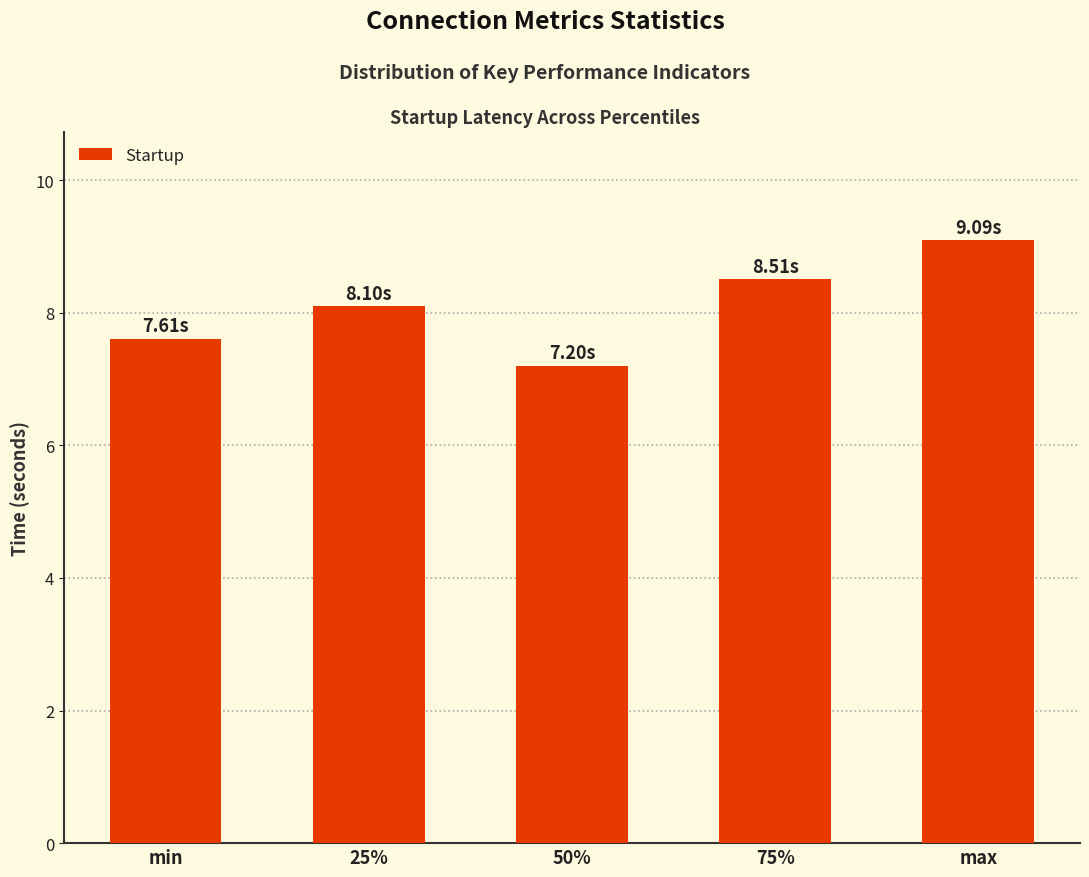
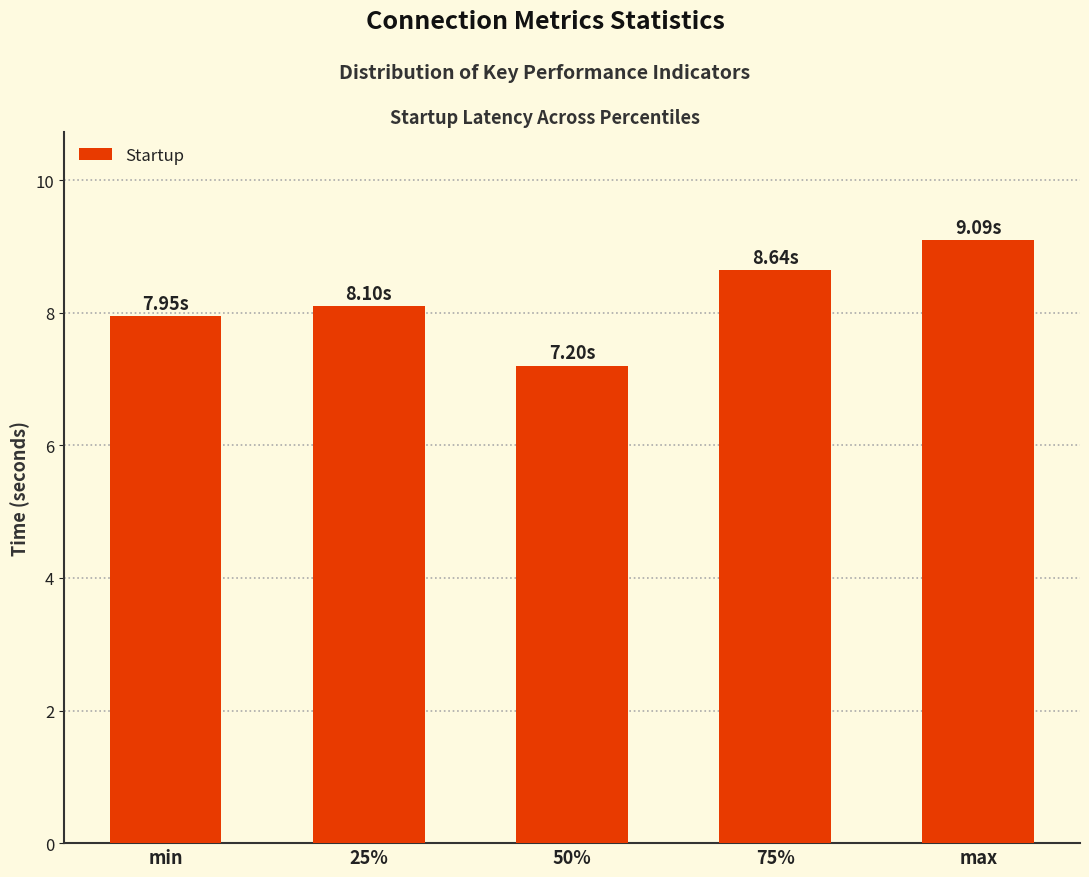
min: 7.61s -> 7.95s
75%: 8.51s -> 8.64s
